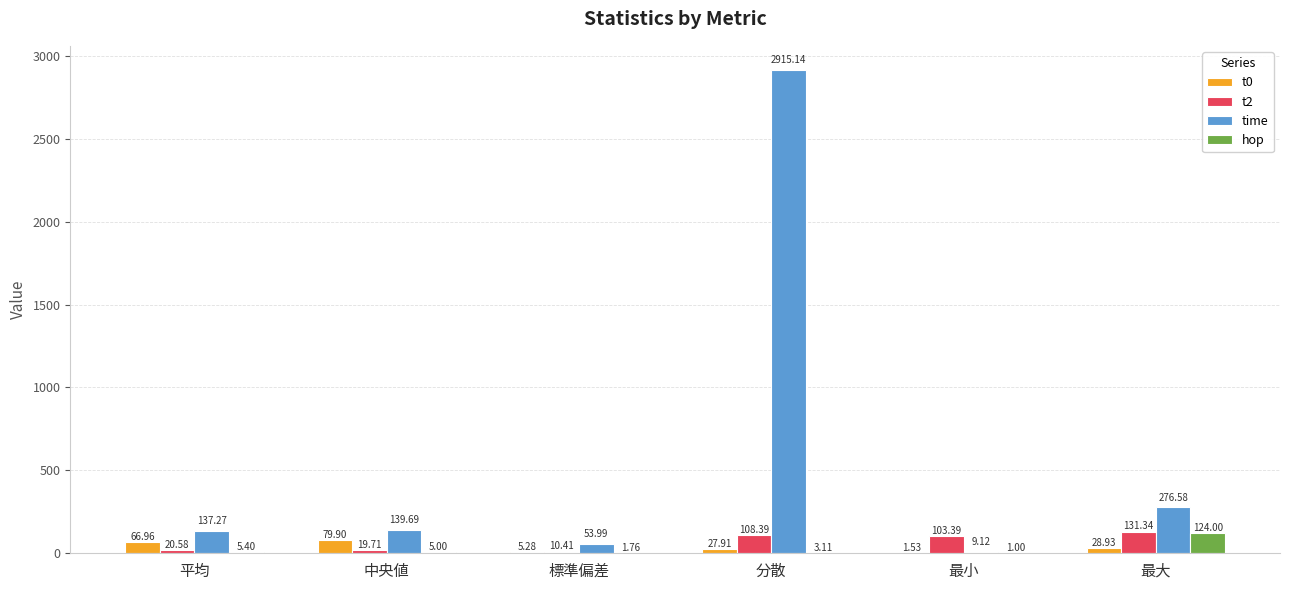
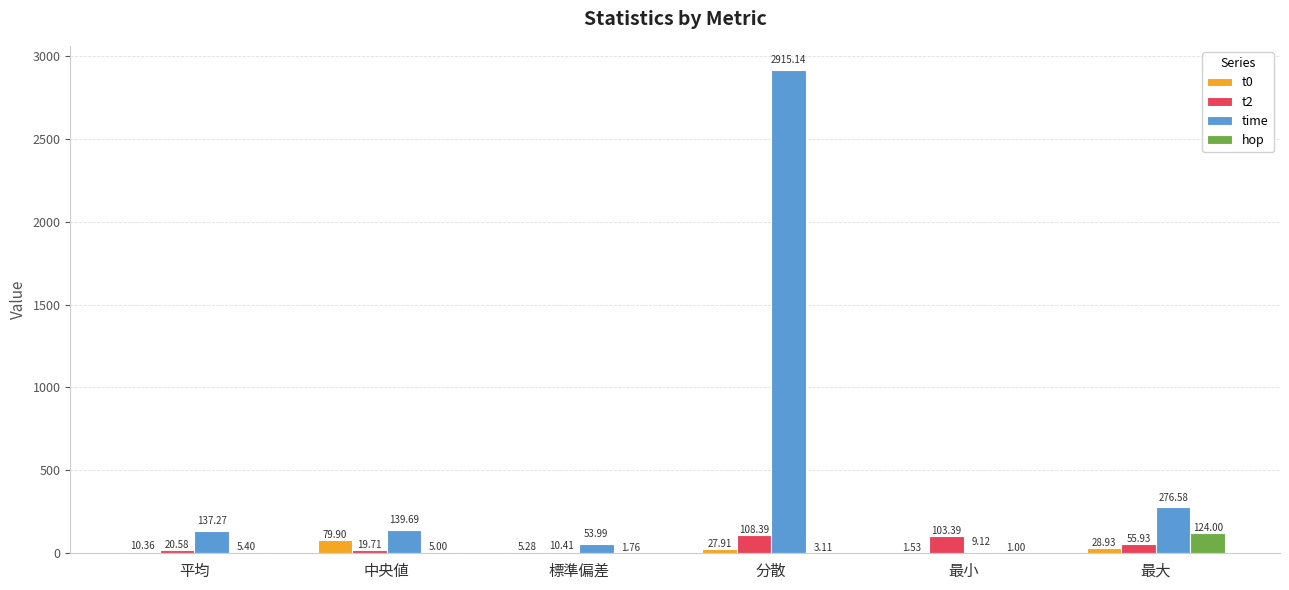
t0, 平均: 66.96 -> 10.36
t2, 最大: 131.34 -> 55.93
